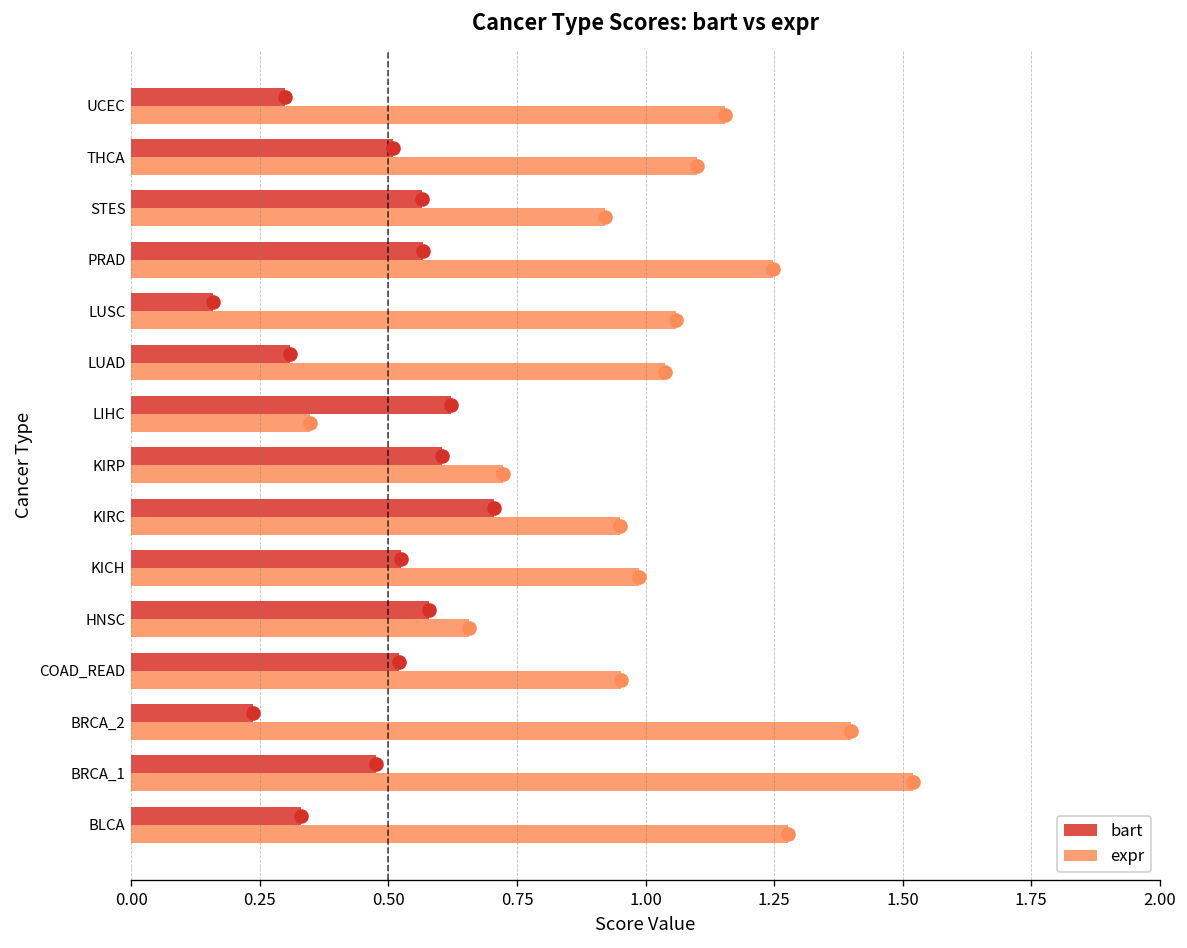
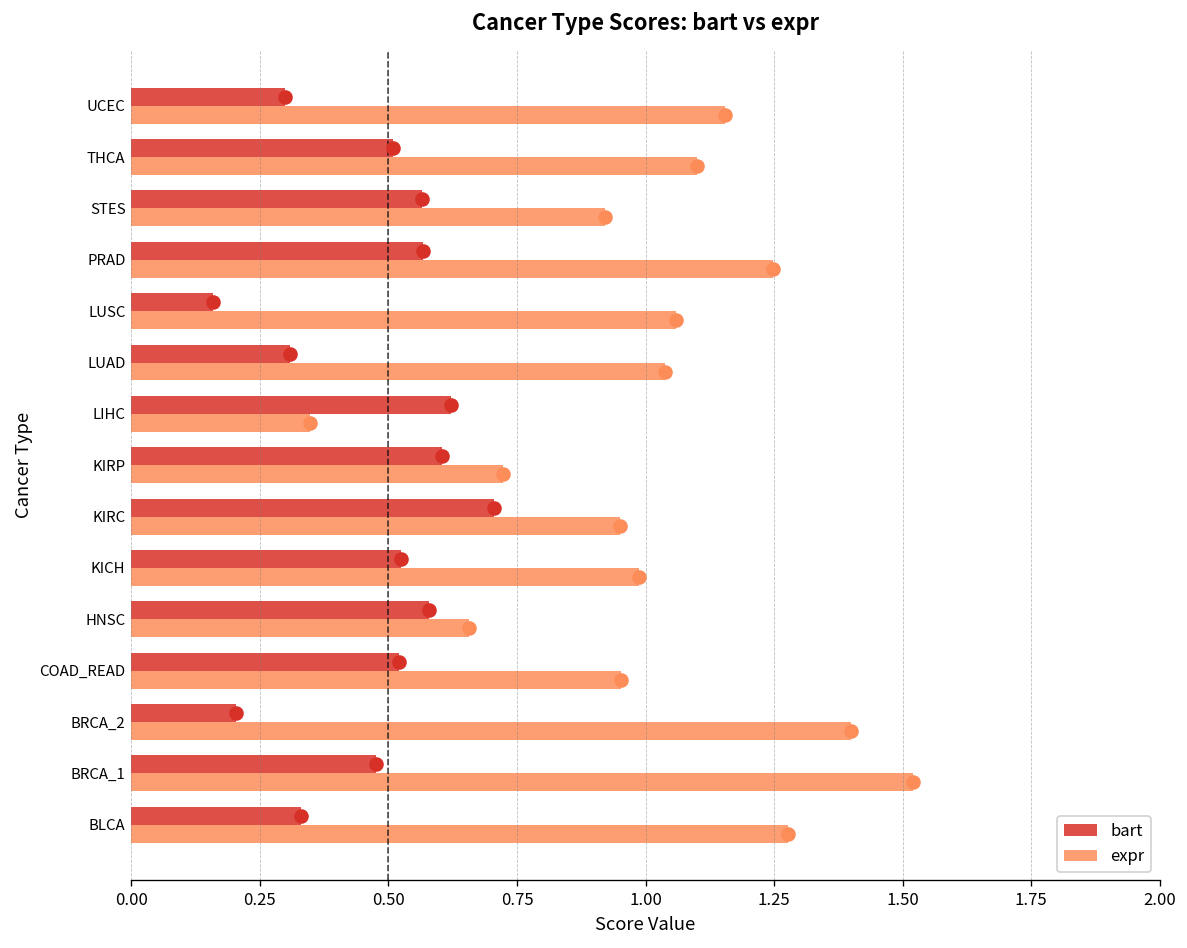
bart, BRCA_2: 0.24 -> 0.20
